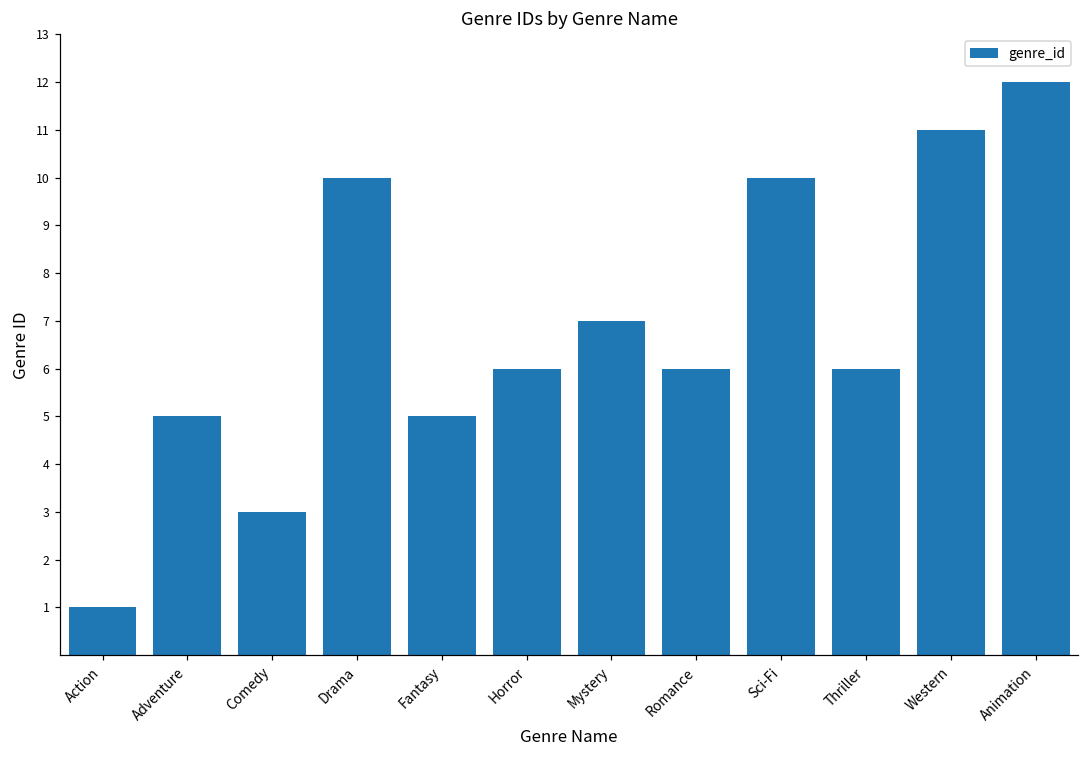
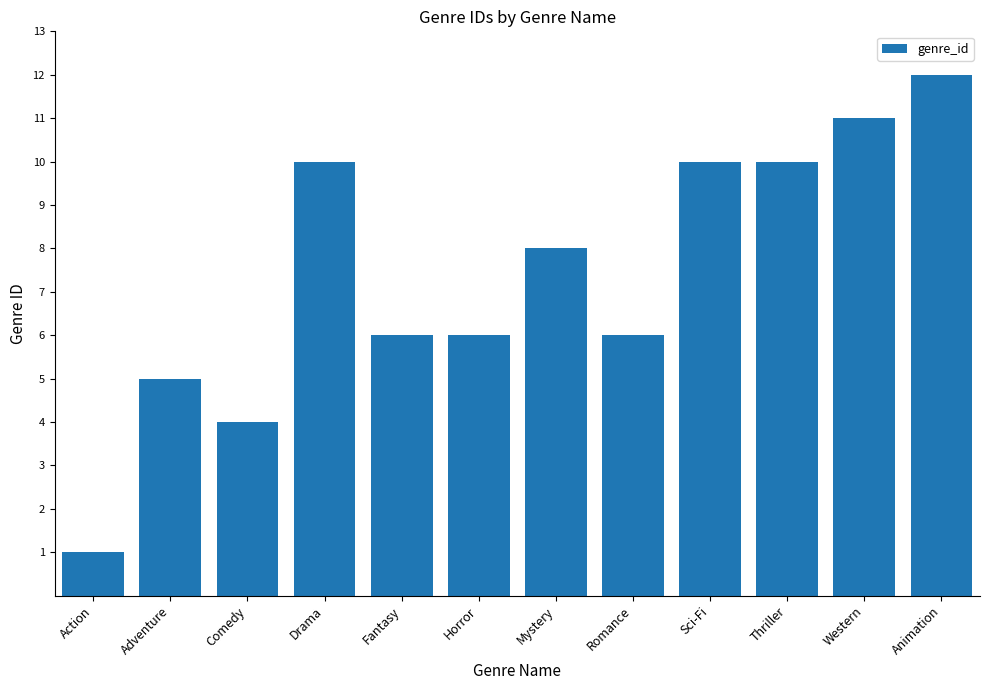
Comedy: 3 -> 4
Fantasy: 5 -> 6
Mystery: 7 -> 8
Thriller: 6 -> 10
